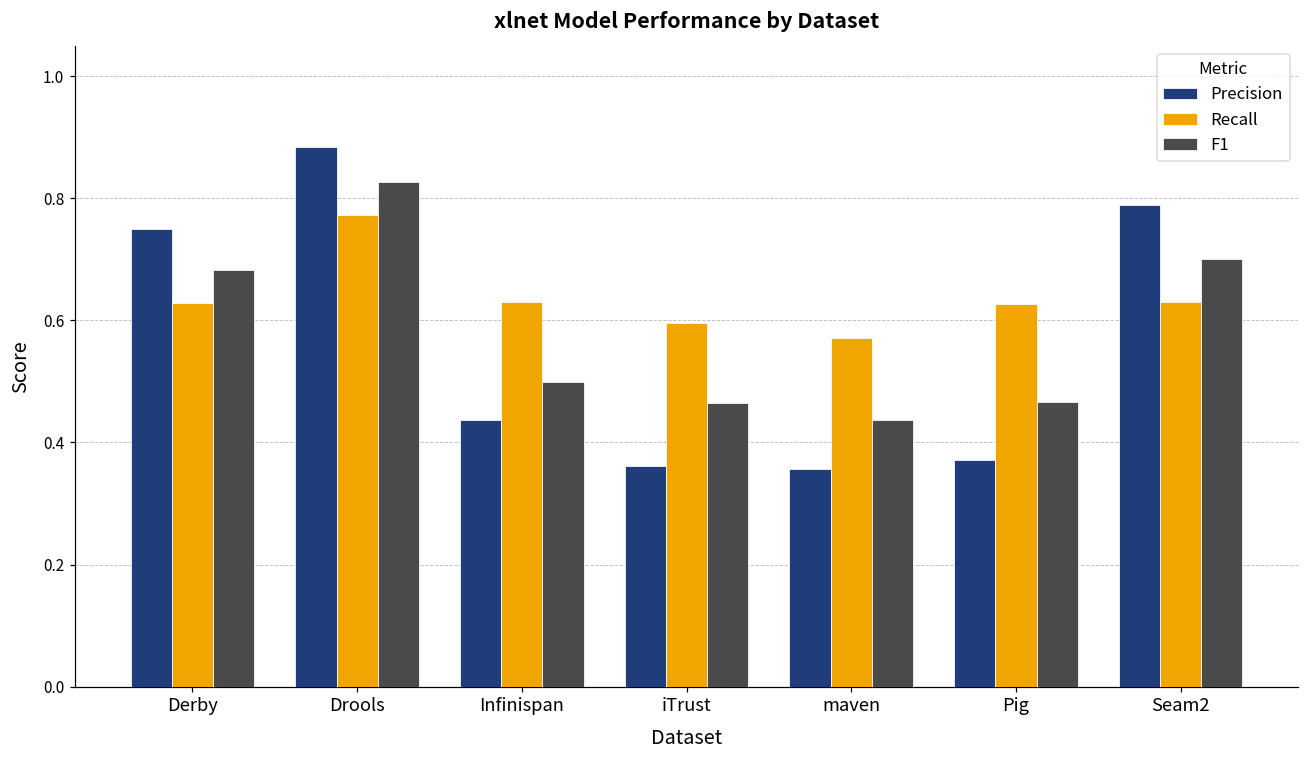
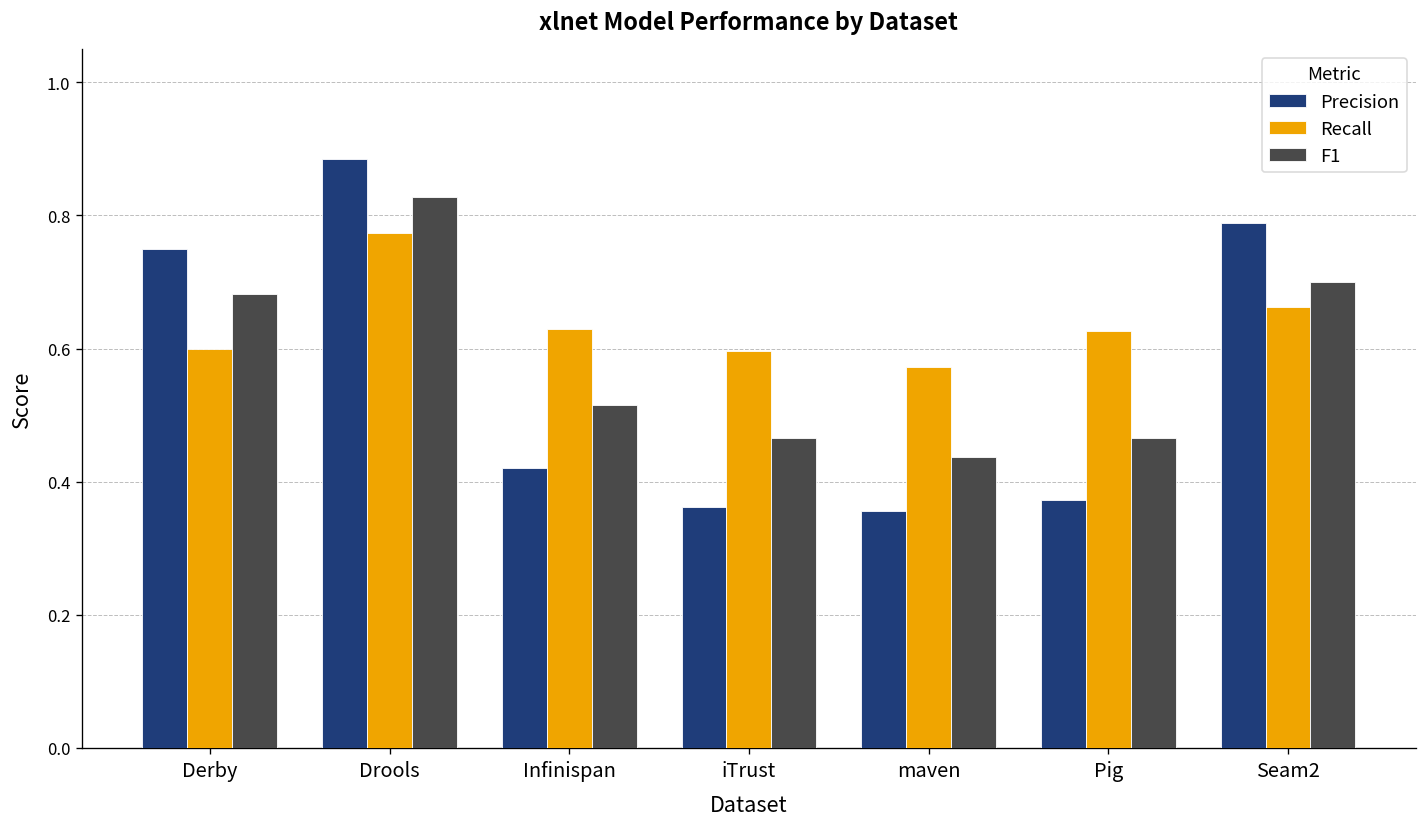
Recall, Derby: 0.63 -> 0.60
Precision, Infinispan: 0.44 -> 0.42
F1, Infinispan: 0.50 -> 0.52
Recall, Seam2: 0.63 -> 0.66
